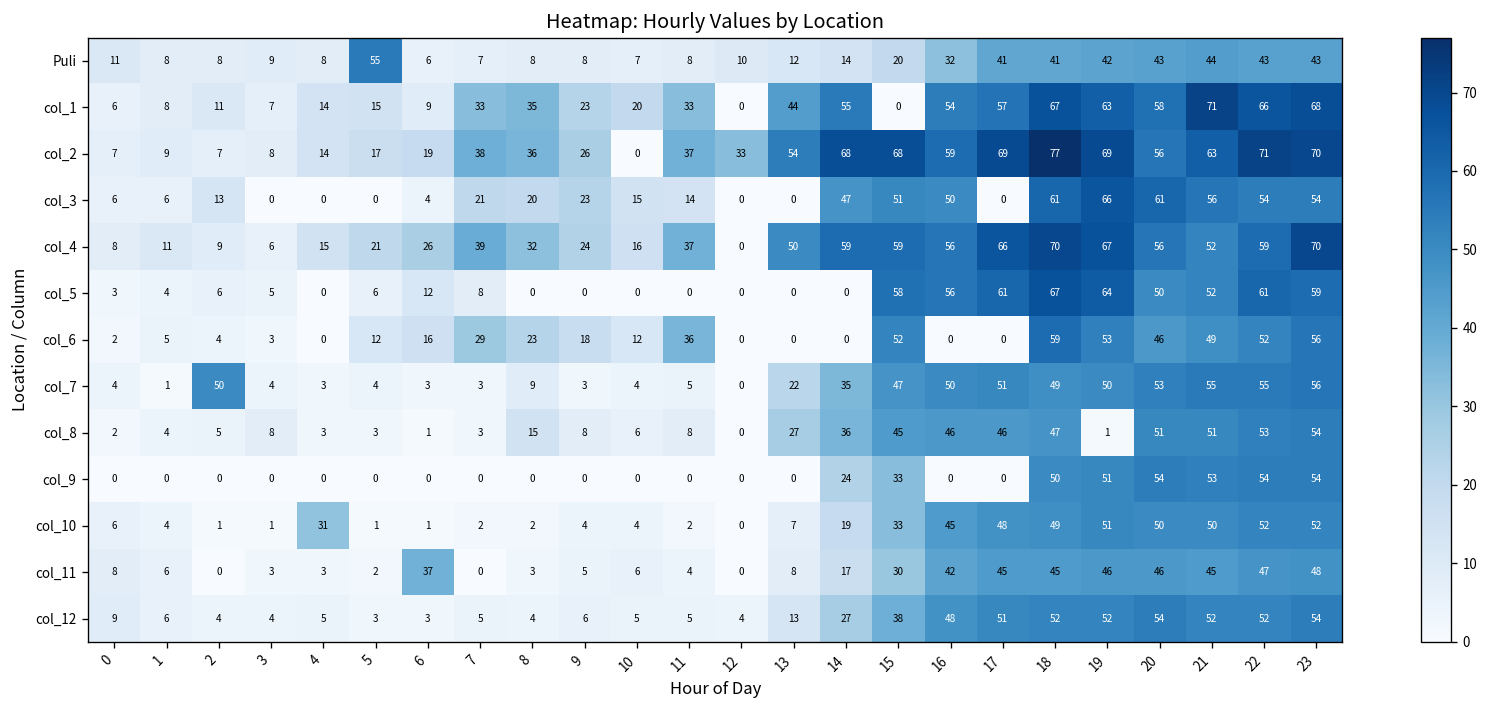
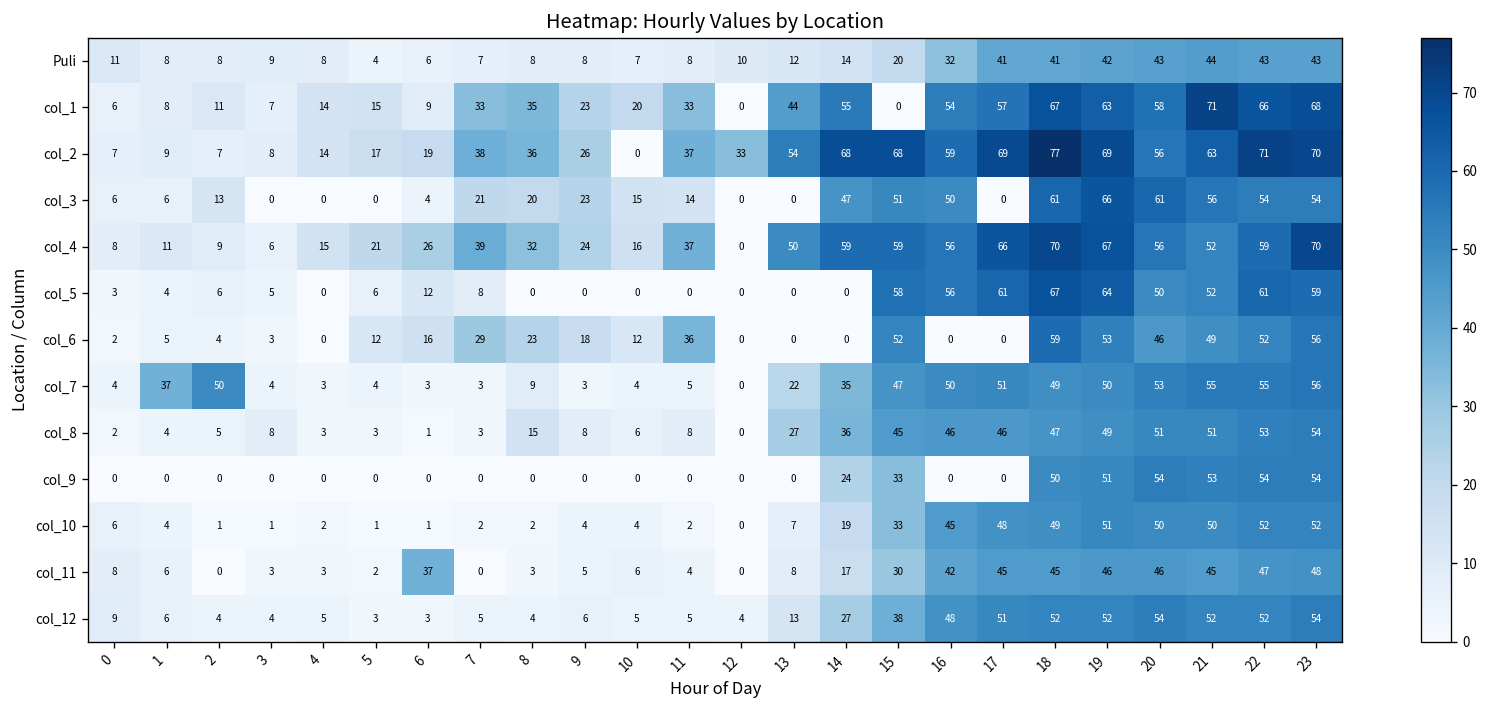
Puli, 5: 55 -> 4
col_7, 1: 1 -> 37
col_8, 19: 1 -> 49
col_10, 4: 31 -> 2
